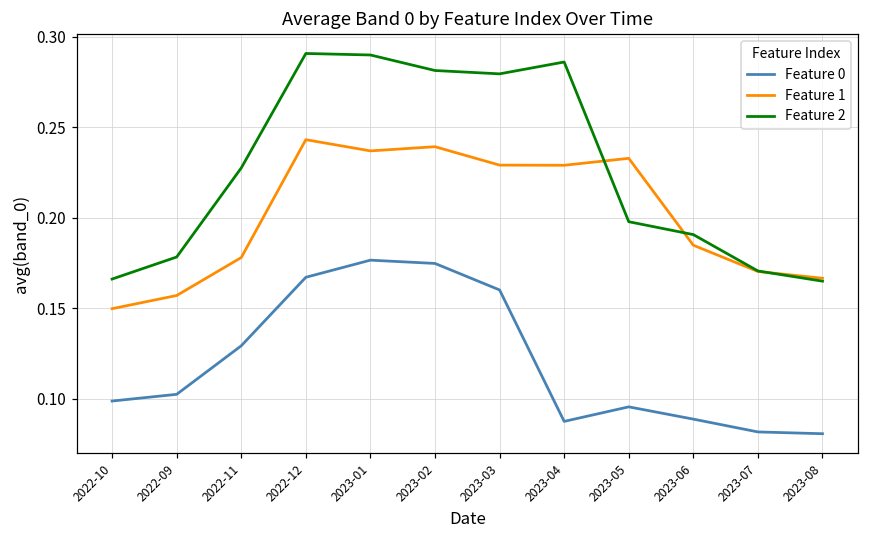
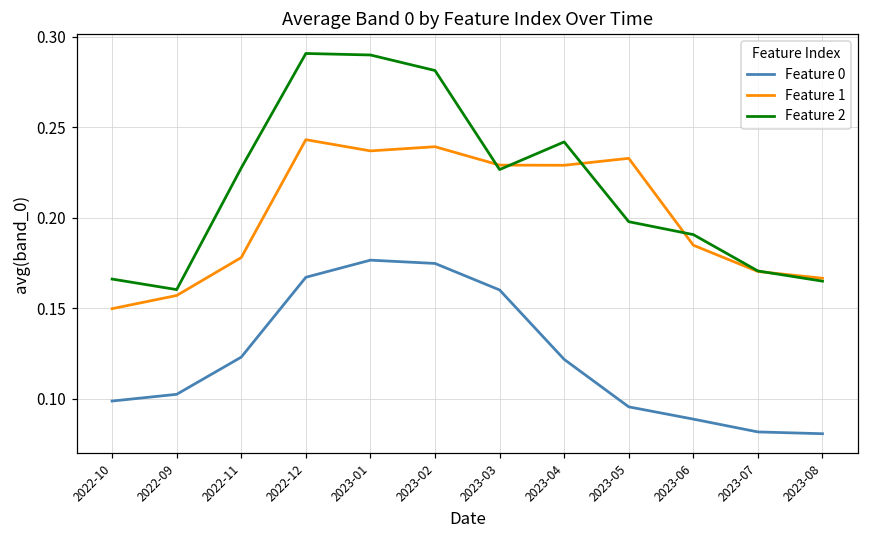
Feature 2, 2022-09: 0.178 -> 0.160
Feature 0, 2022-11: 0.129 -> 0.123
Feature 2, 2023-03: 0.280 -> 0.227
Feature 0, 2023-04: 0.087 -> 0.122
Feature 2, 2023-04: 0.286 -> 0.242
